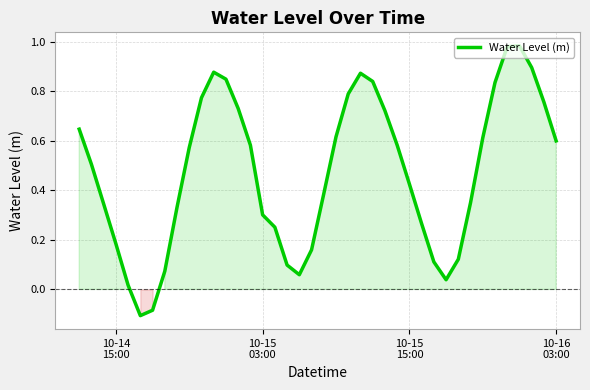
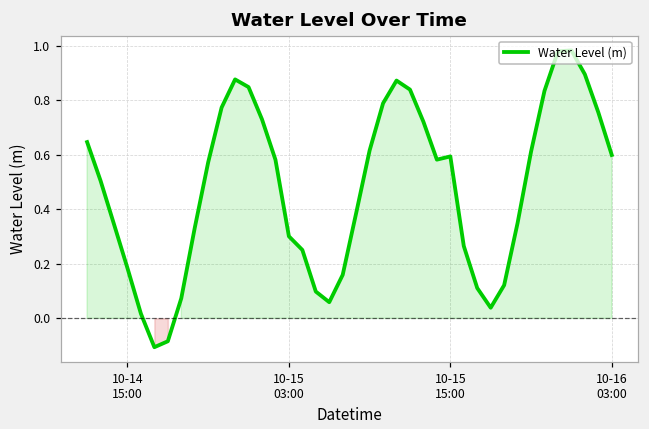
Water Level (m), 10-15 15:00: 0.43 -> 0.59
